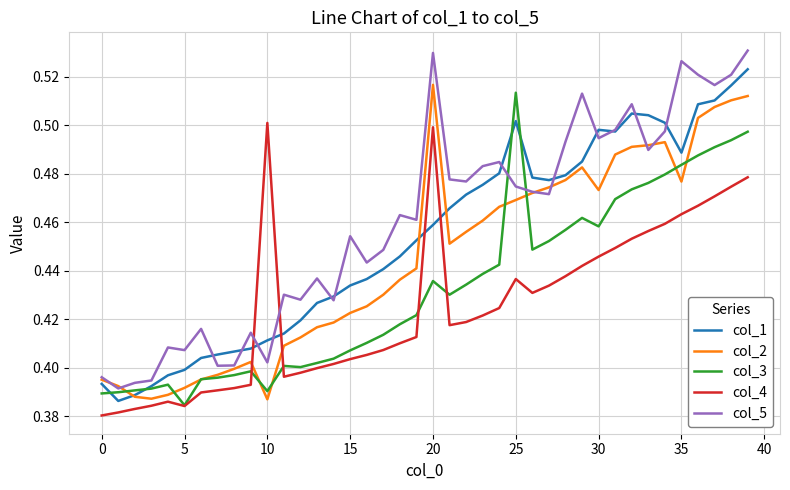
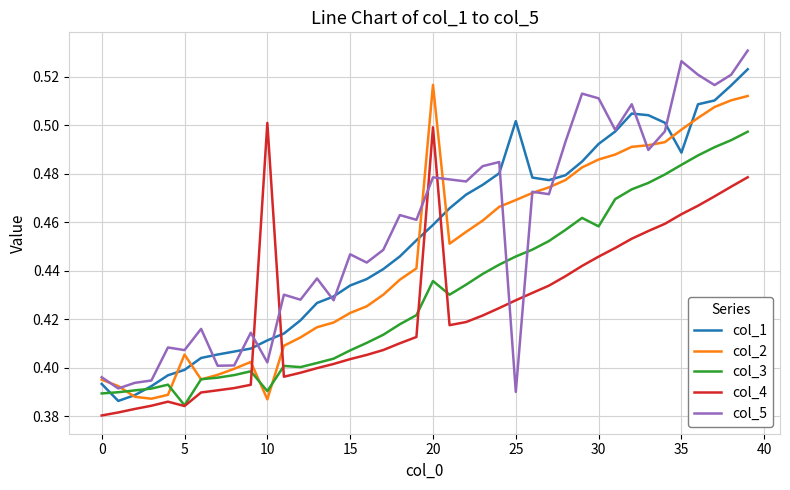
col_2, 5: 0.392 -> 0.405
col_5, 15: 0.454 -> 0.447
col_5, 20: 0.530 -> 0.478
col_3, 25: 0.513 -> 0.446
col_4, 25: 0.437 -> 0.428
col_5, 25: 0.475 -> 0.390
col_1, 30: 0.498 -> 0.492
col_2, 30: 0.473 -> 0.486
col_5, 30: 0.495 -> 0.511
col_2, 35: 0.477 -> 0.498
